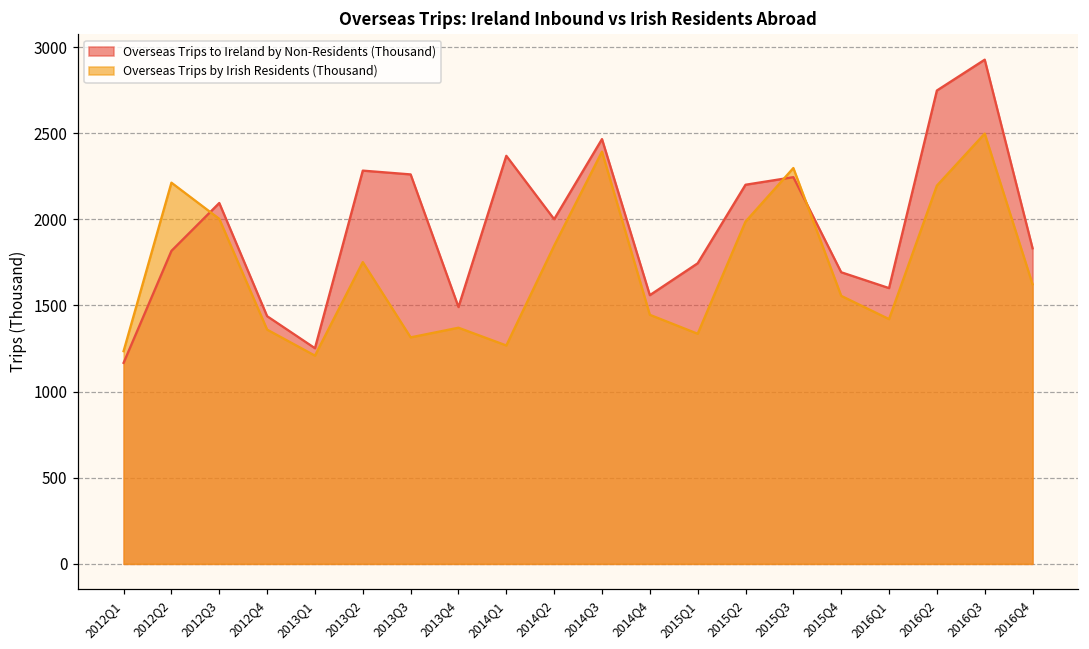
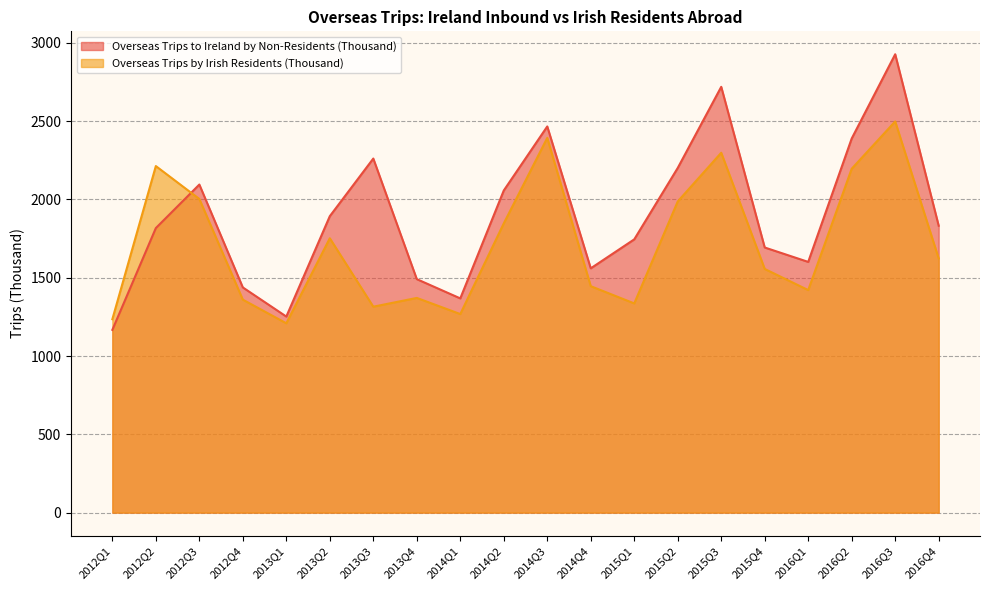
Overseas Trips to Ireland by Non-Residents (Thousand), 2013Q2: 2280 -> 1890
Overseas Trips to Ireland by Non-Residents (Thousand), 2014Q1: 2370 -> 1370
Overseas Trips to Ireland by Non-Residents (Thousand), 2014Q2: 2000 -> 2060
Overseas Trips to Ireland by Non-Residents (Thousand), 2015Q3: 2250 -> 2720
Overseas Trips to Ireland by Non-Residents (Thousand), 2016Q2: 2750 -> 2390
